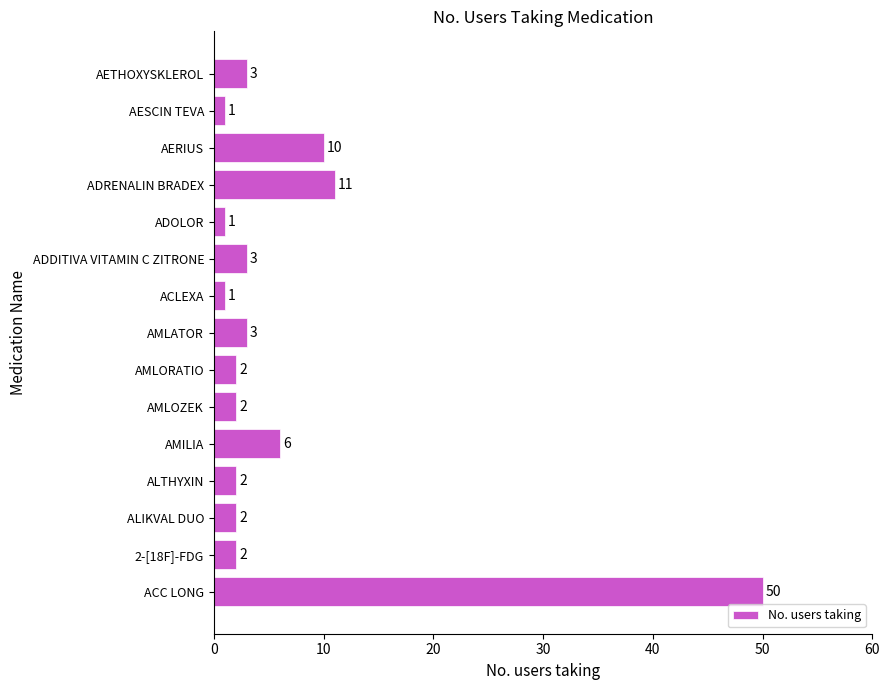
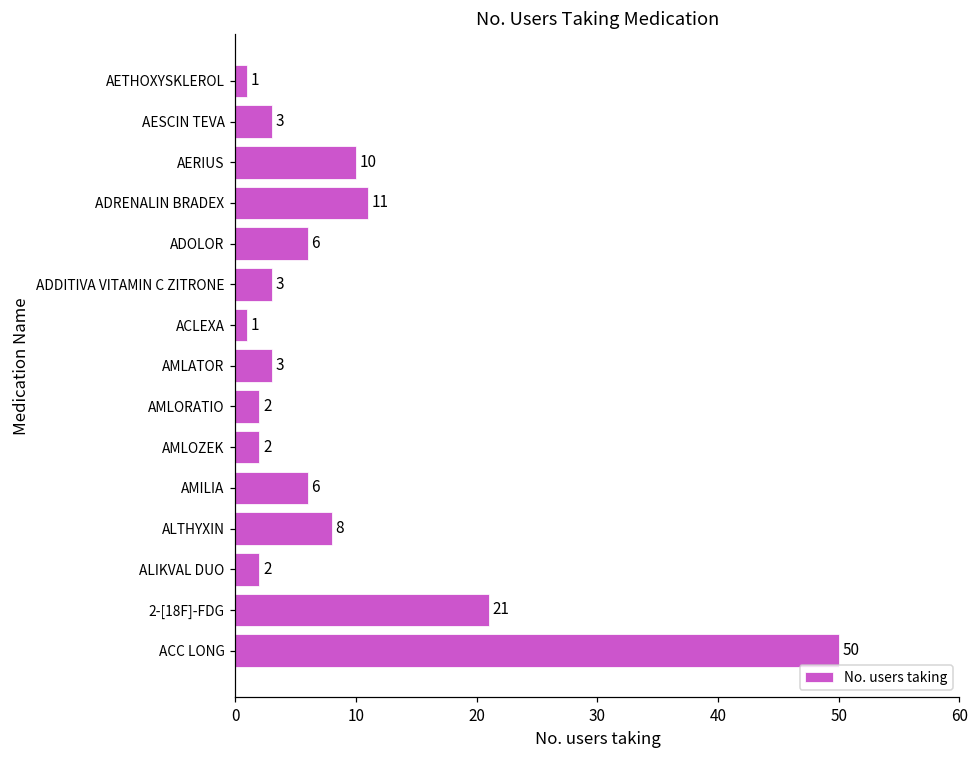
AETHOXYSKLEROL: 3 -> 1
AESCIN TEVA: 1 -> 3
ADOLOR: 1 -> 6
ALTHYXIN: 2 -> 8
2-[18F]-FDG: 2 -> 21
